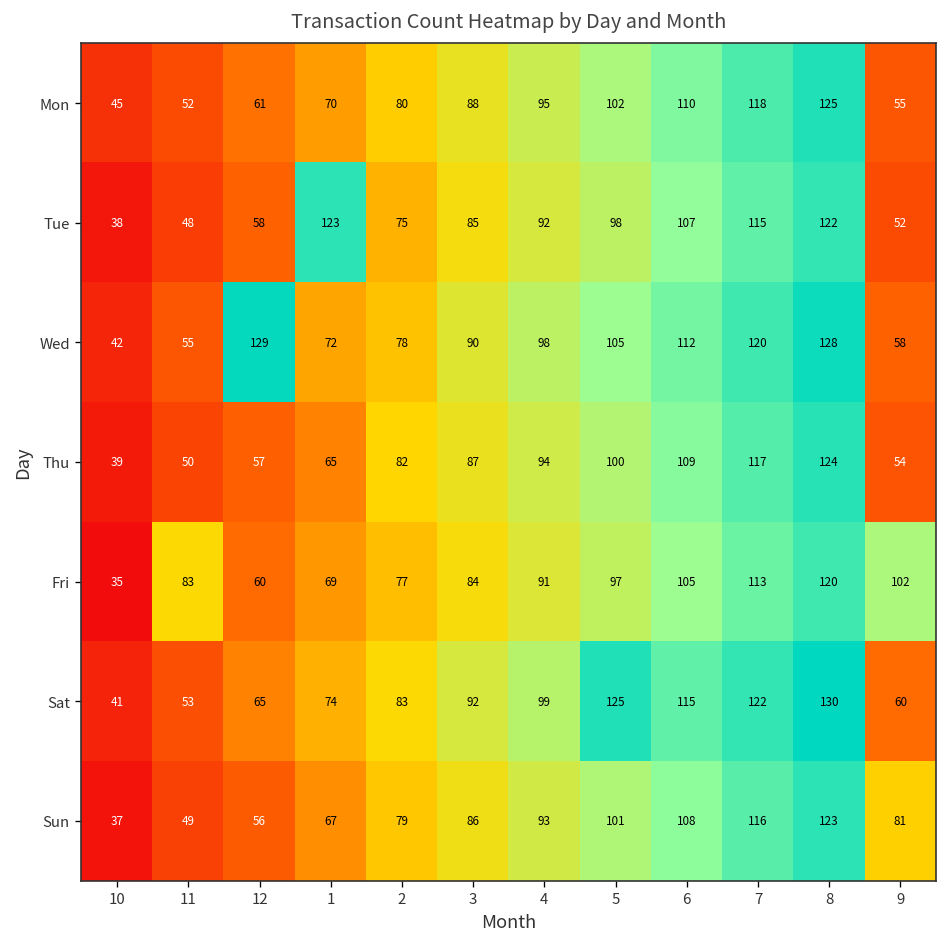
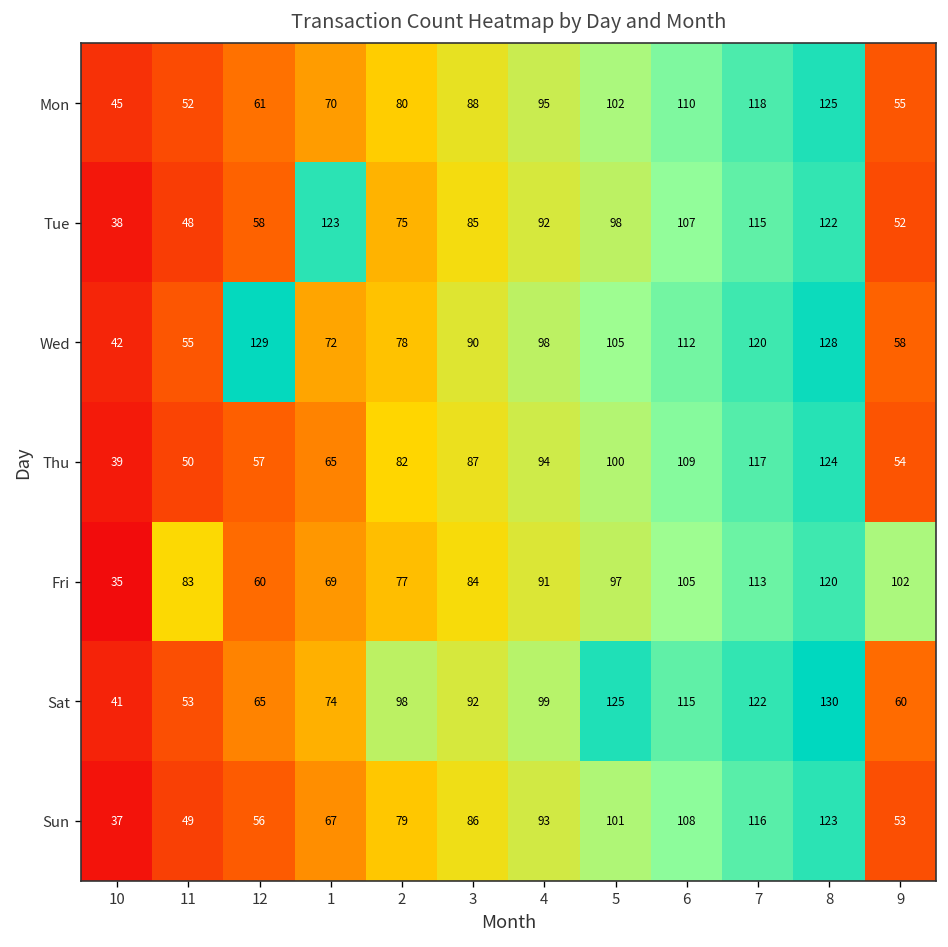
Sat, 2: 83 -> 98
Sun, 9: 81 -> 53
